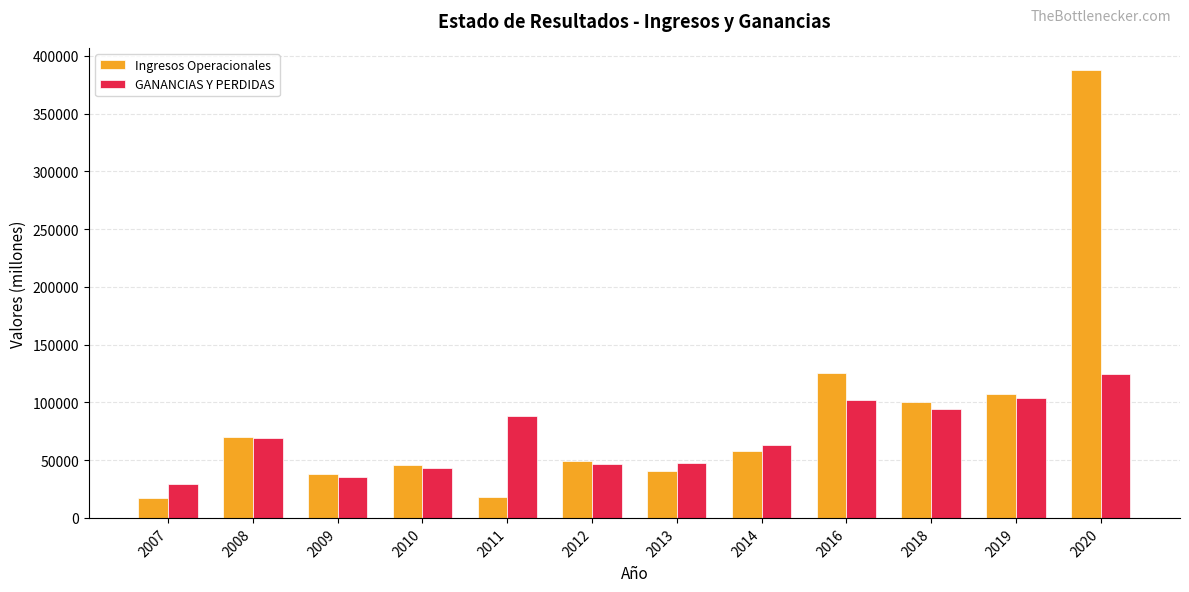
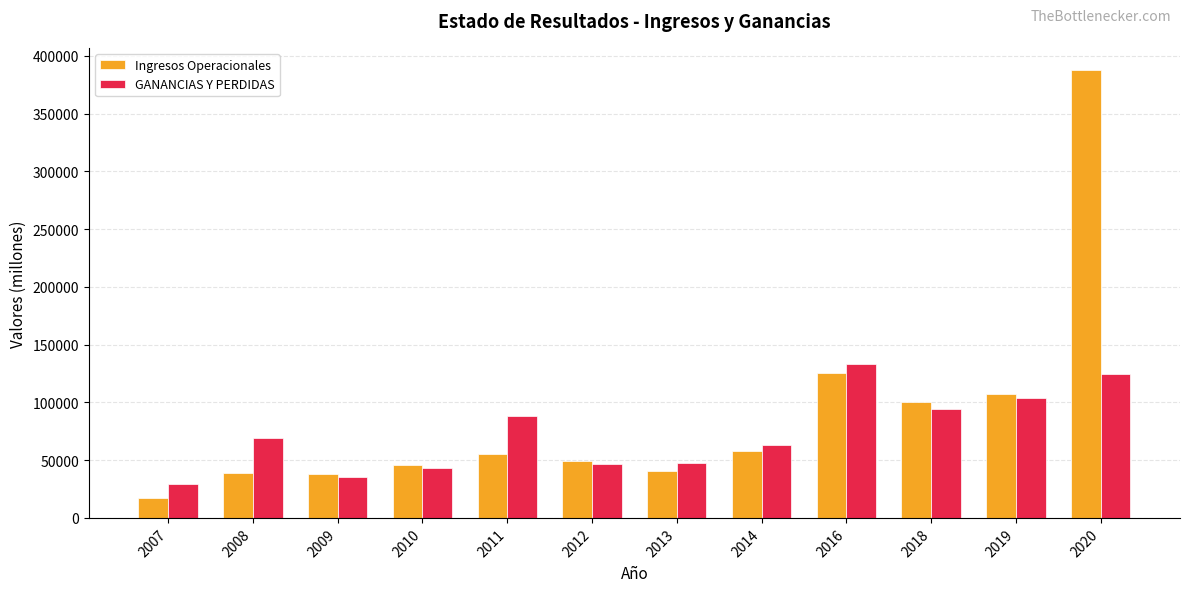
Ingresos Operacionales, 2008: 70000 -> 38000
Ingresos Operacionales, 2011: 18000 -> 56000
GANANCIAS Y PERDIDAS, 2016: 102000 -> 133000
